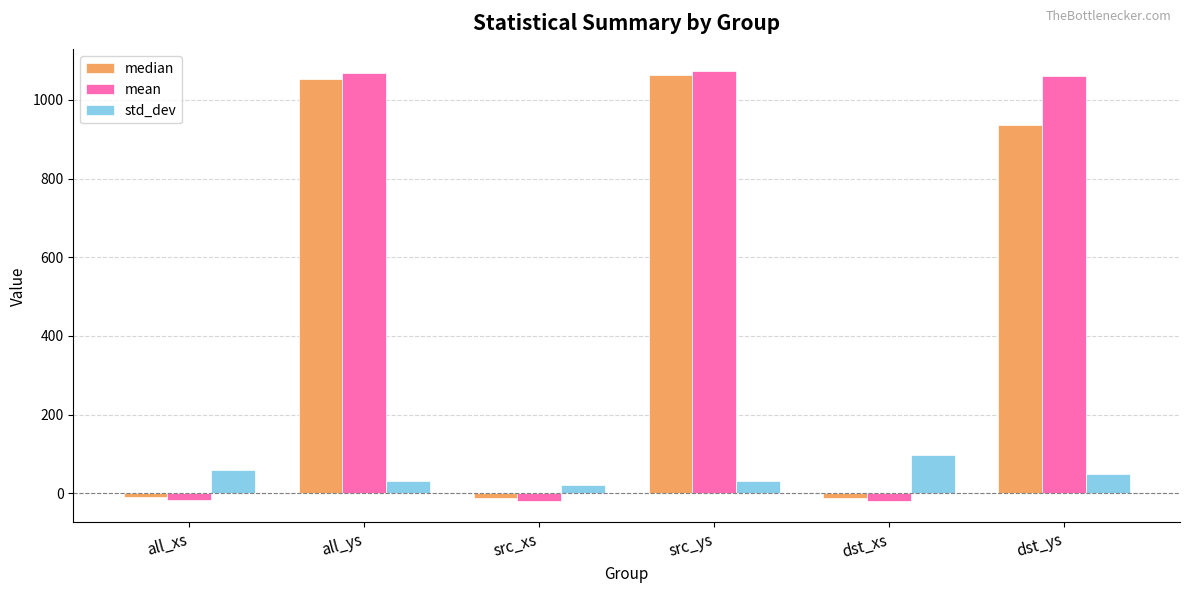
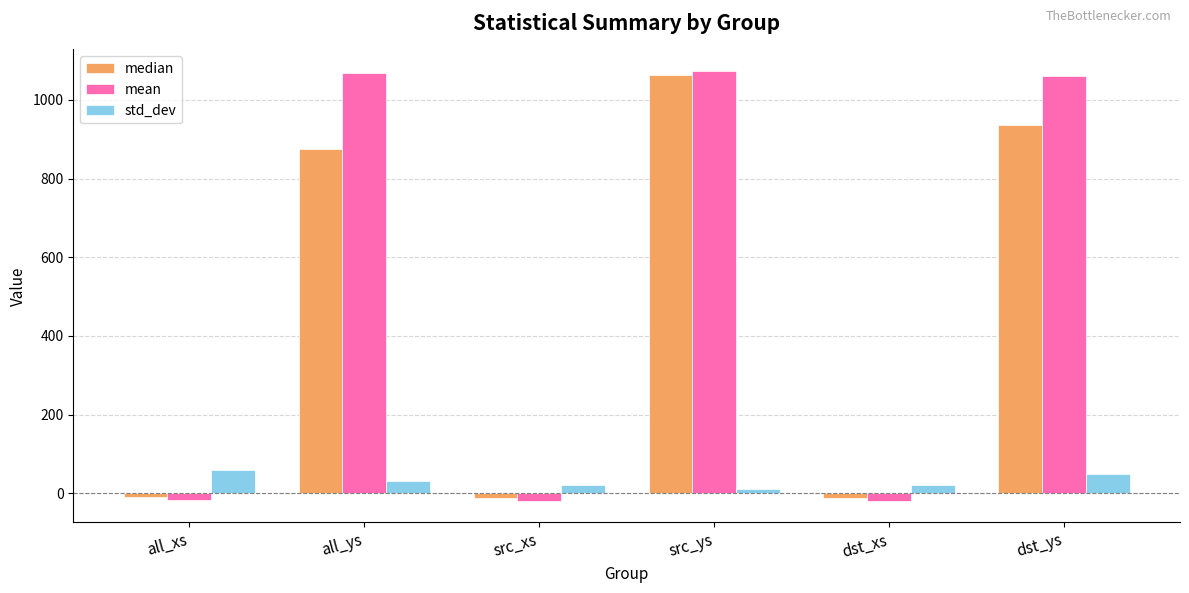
median, all_ys: 1050 -> 870
std_dev, src_ys: 30 -> 10
std_dev, dst_xs: 100 -> 20
